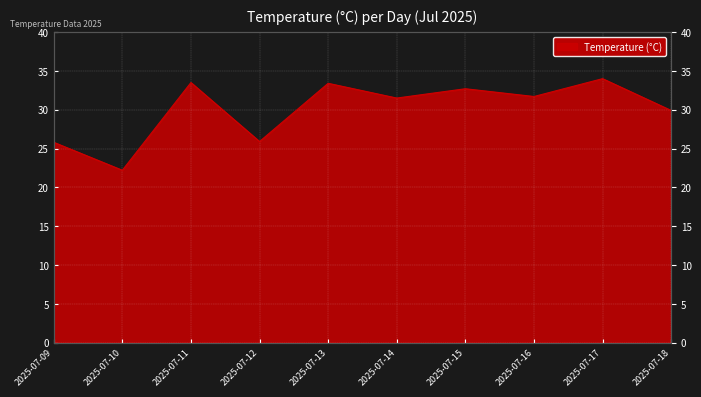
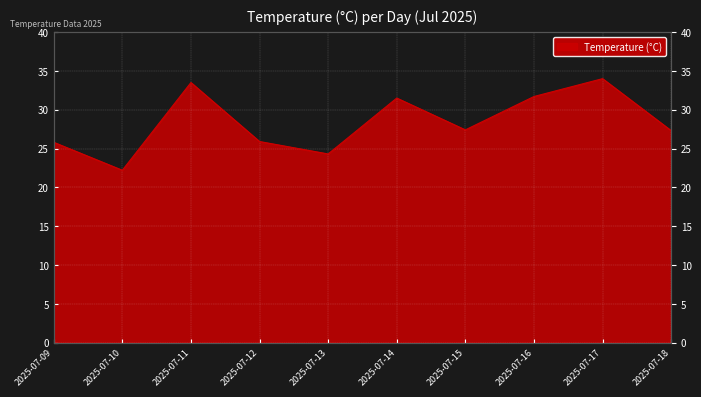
2025-07-13: 33 -> 24
2025-07-15: 33 -> 27
2025-07-18: 30 -> 27
